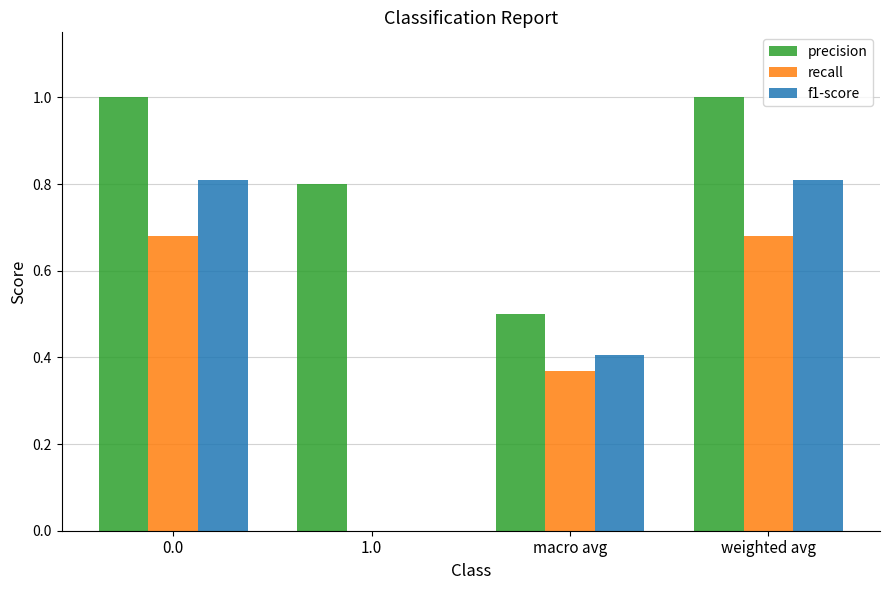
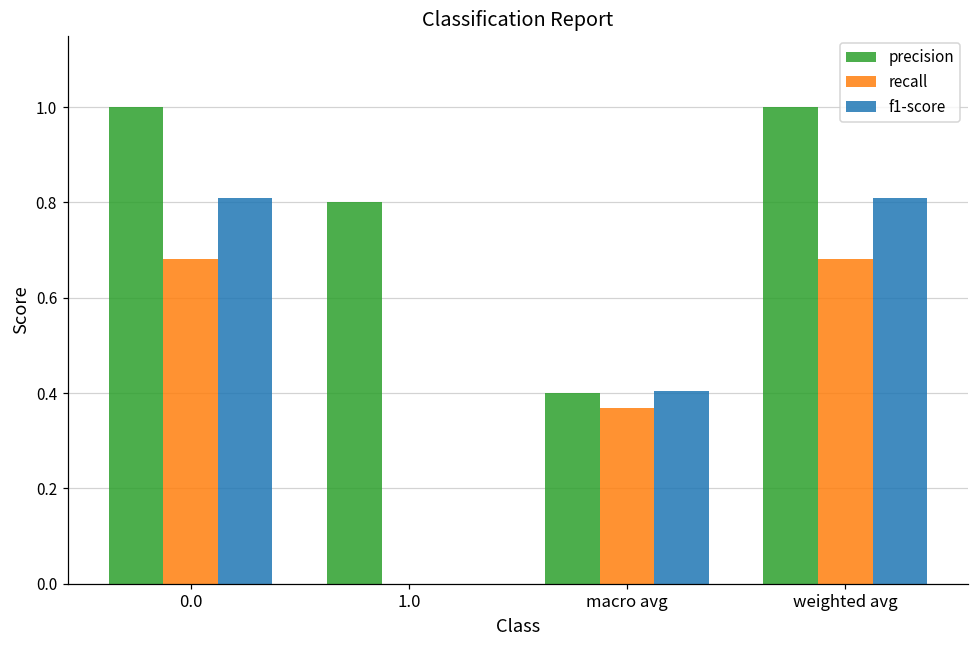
precision, macro avg: 0.5 -> 0.4
